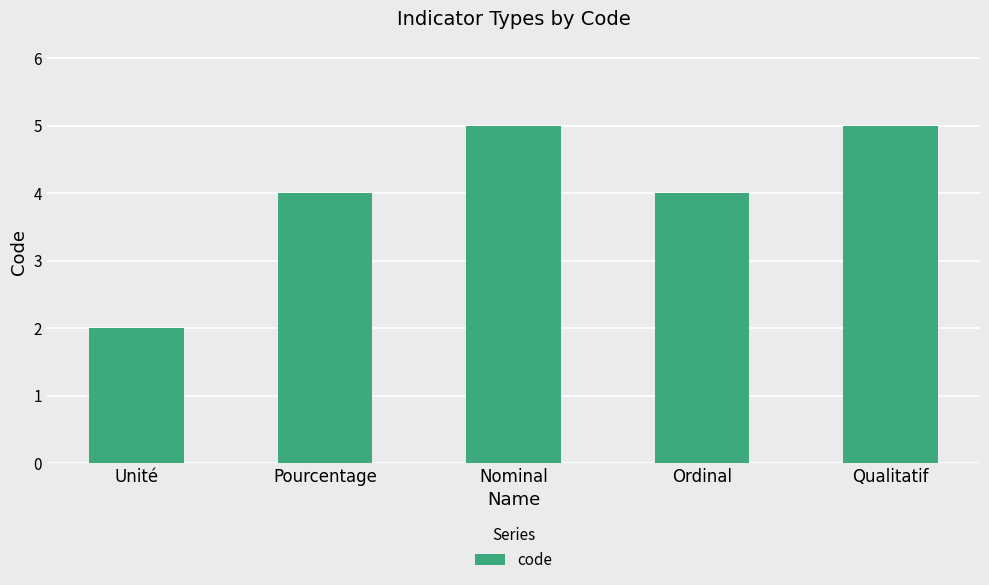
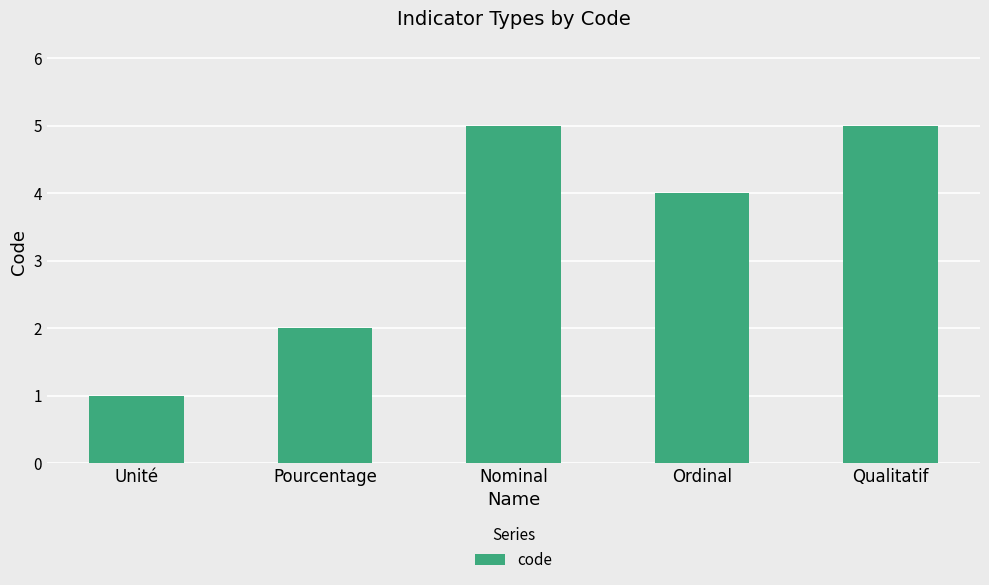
Unité: 2 -> 1
Pourcentage: 4 -> 2
